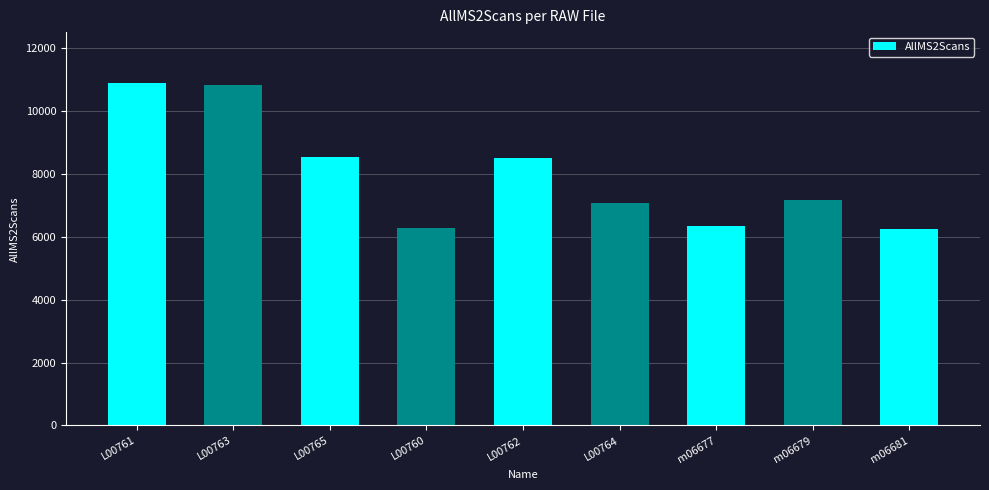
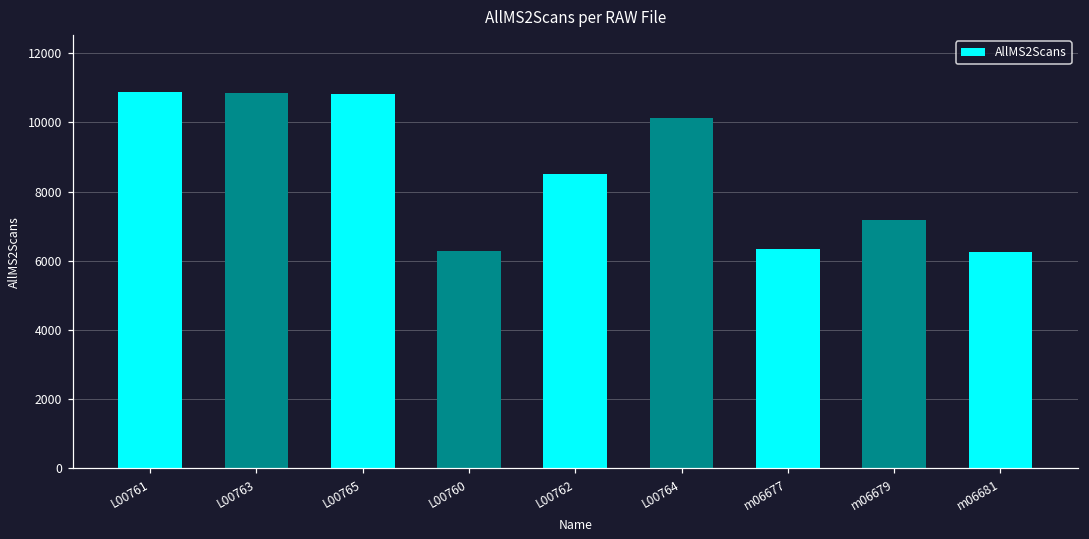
L00765: 8600 -> 10800
L00764: 7100 -> 10100
